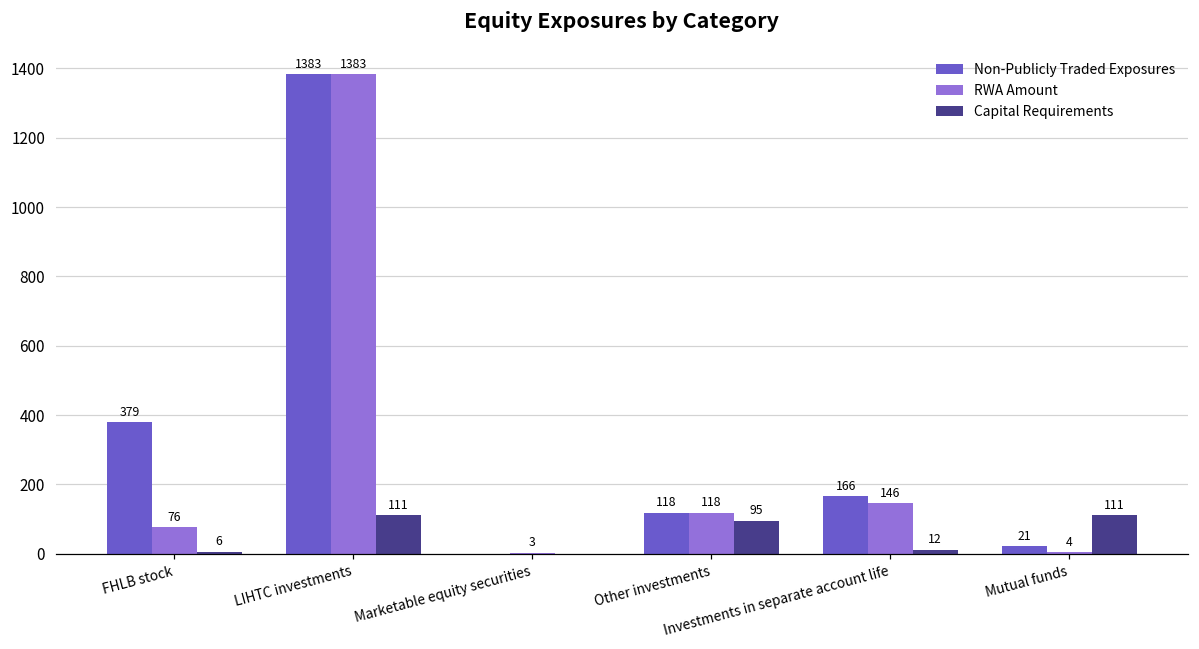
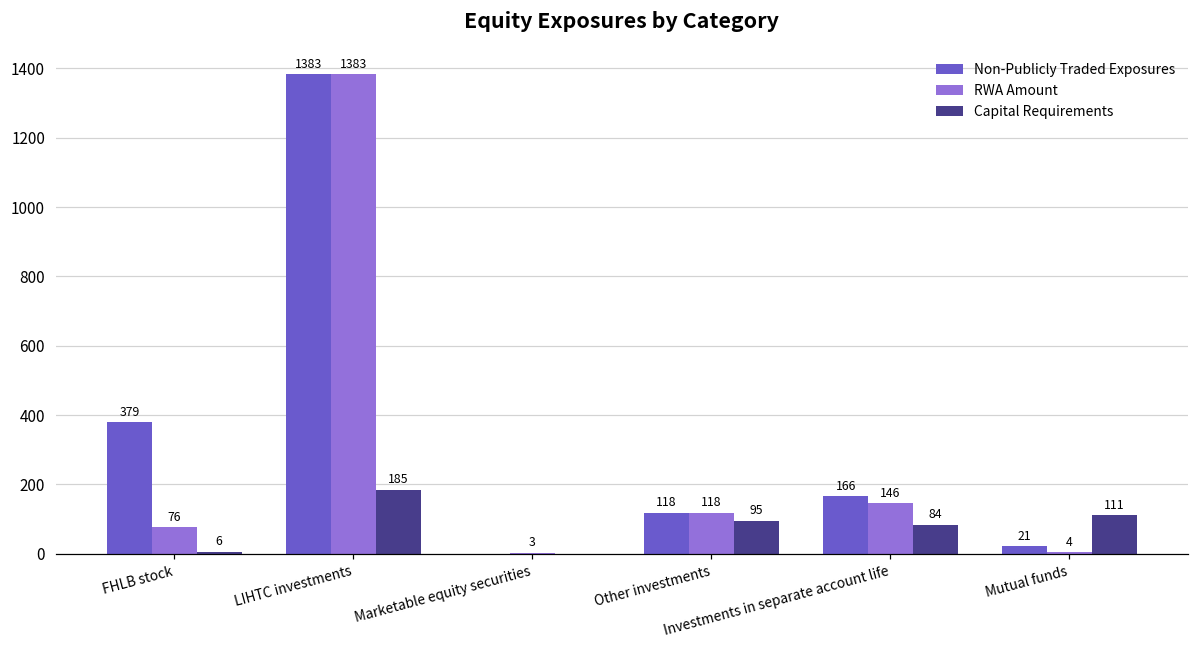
Capital Requirements, LIHTC investments: 111 -> 185
Capital Requirements, Investments in separate account life: 12 -> 84
